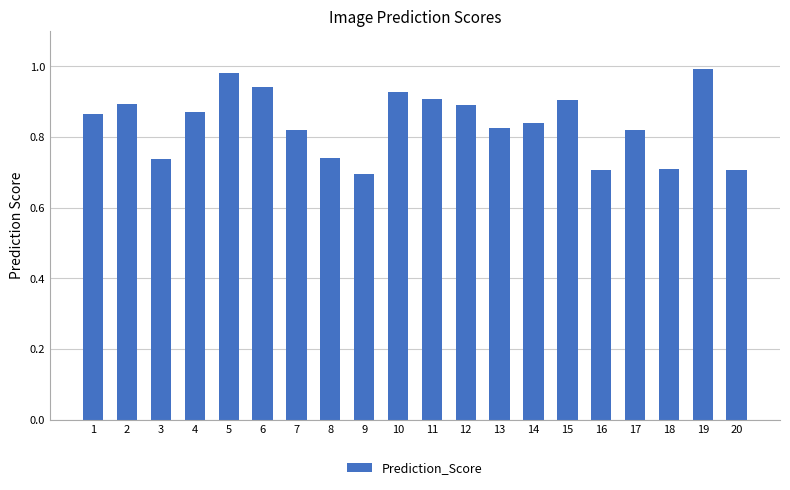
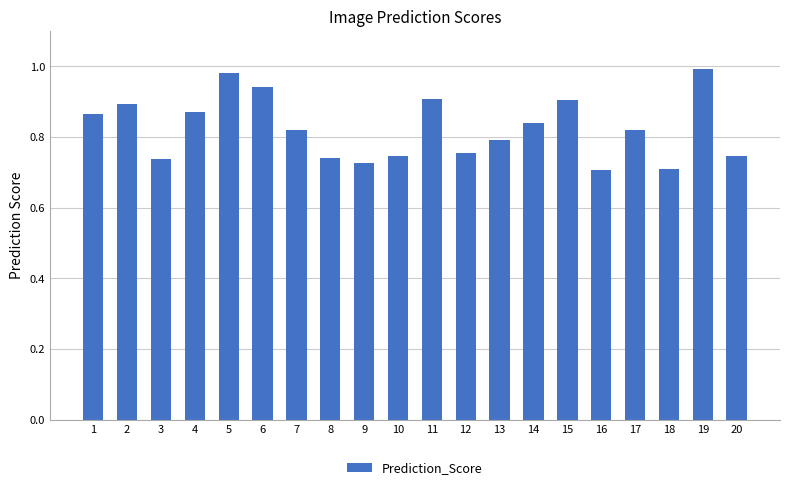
9: 0.70 -> 0.73
10: 0.93 -> 0.75
12: 0.89 -> 0.76
13: 0.83 -> 0.79
20: 0.71 -> 0.75
